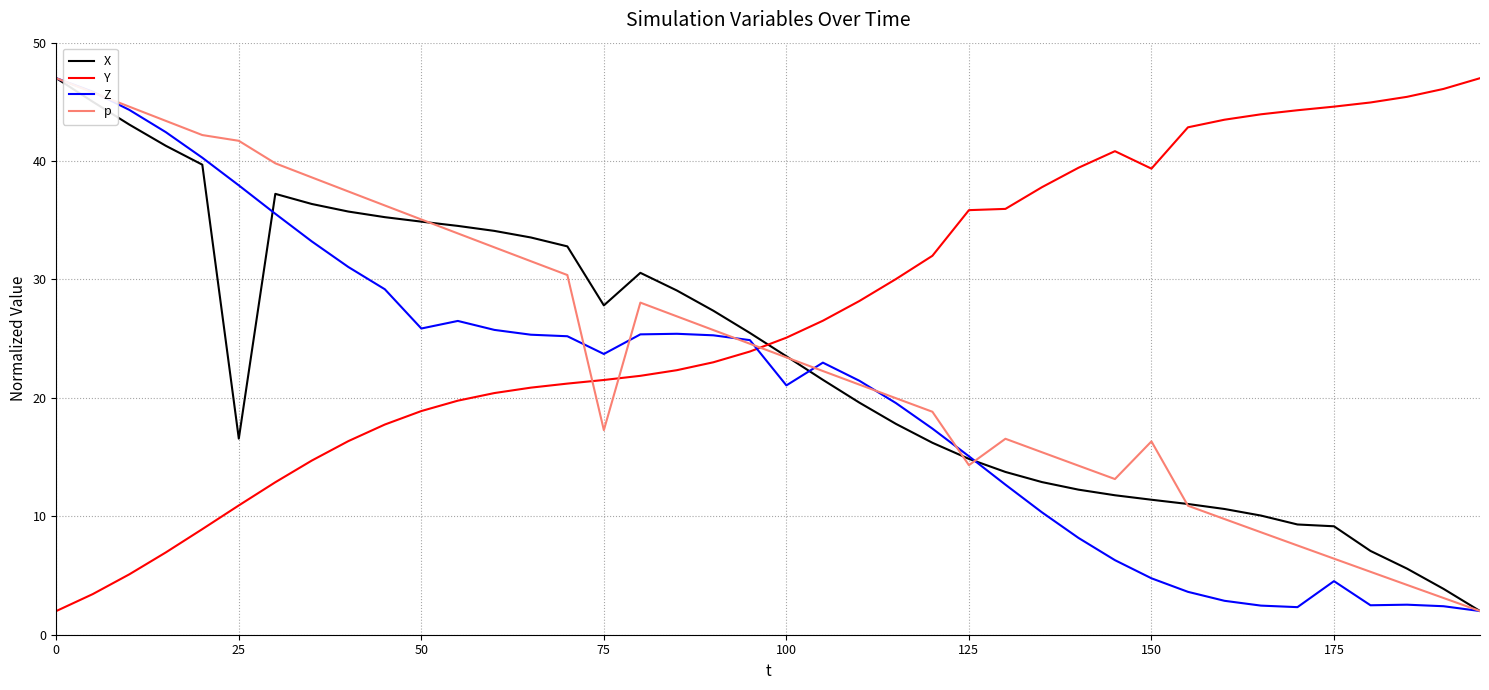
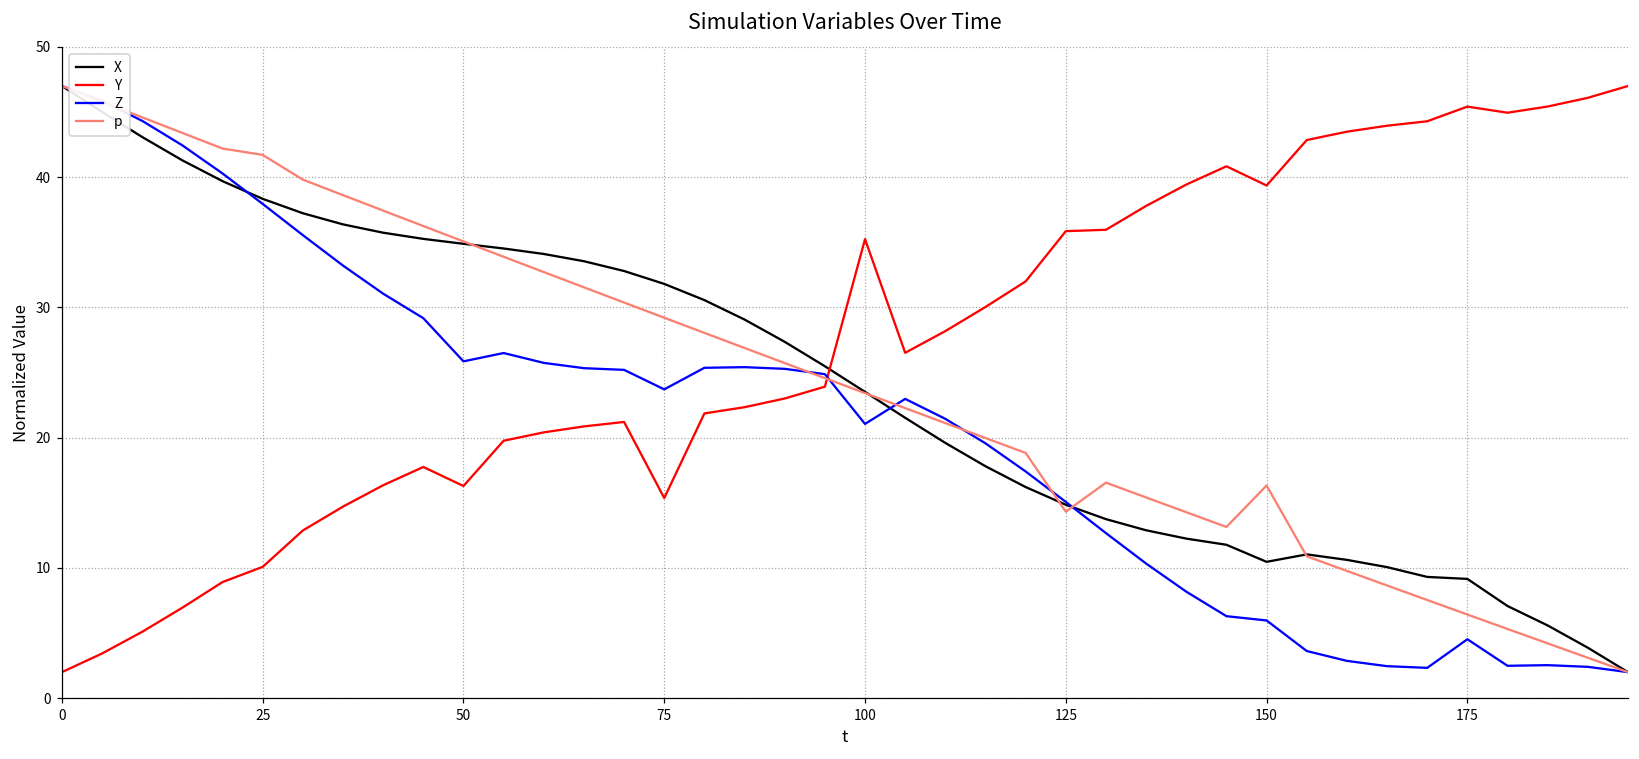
X, 25: 16.6 -> 38.3
Y, 25: 10.9 -> 10.1
Y, 50: 18.9 -> 16.3
X, 75: 27.8 -> 31.8
Y, 75: 21.5 -> 15.4
p, 75: 17.3 -> 29.2
Y, 100: 25.1 -> 35.2
X, 150: 11.4 -> 10.5
Z, 150: 4.8 -> 6.0
Y, 175: 44.6 -> 45.4
